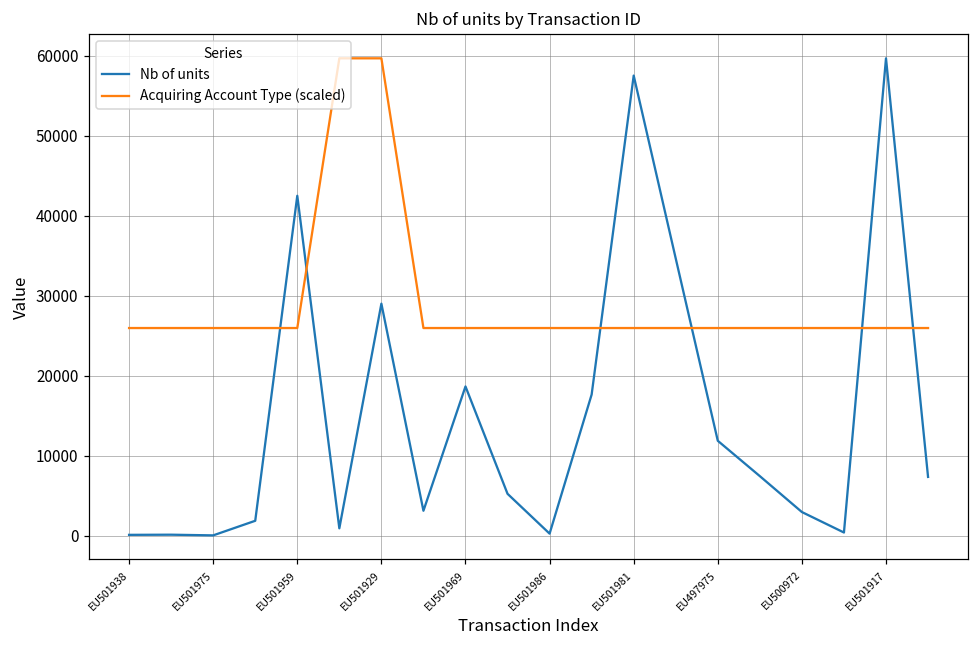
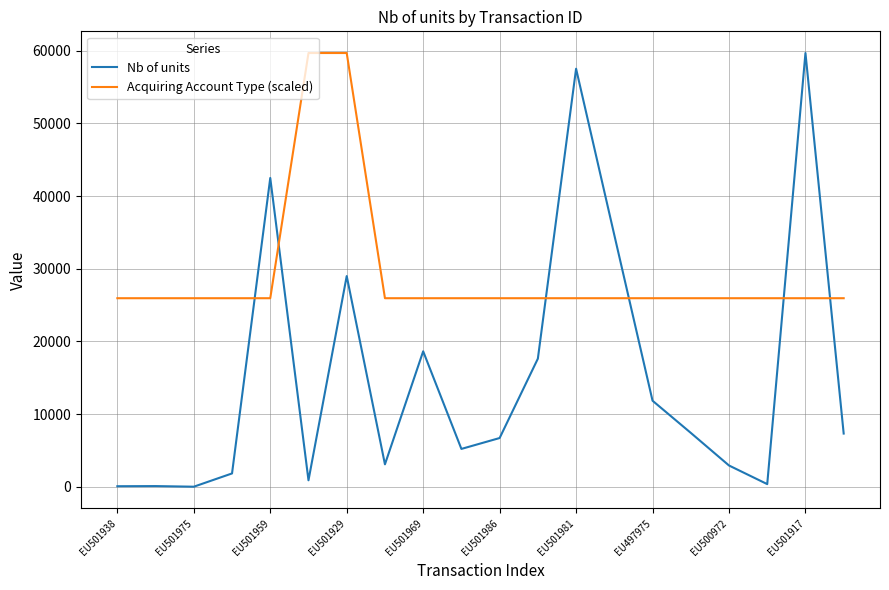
Nb of units, EU501986: 0 -> 7000
